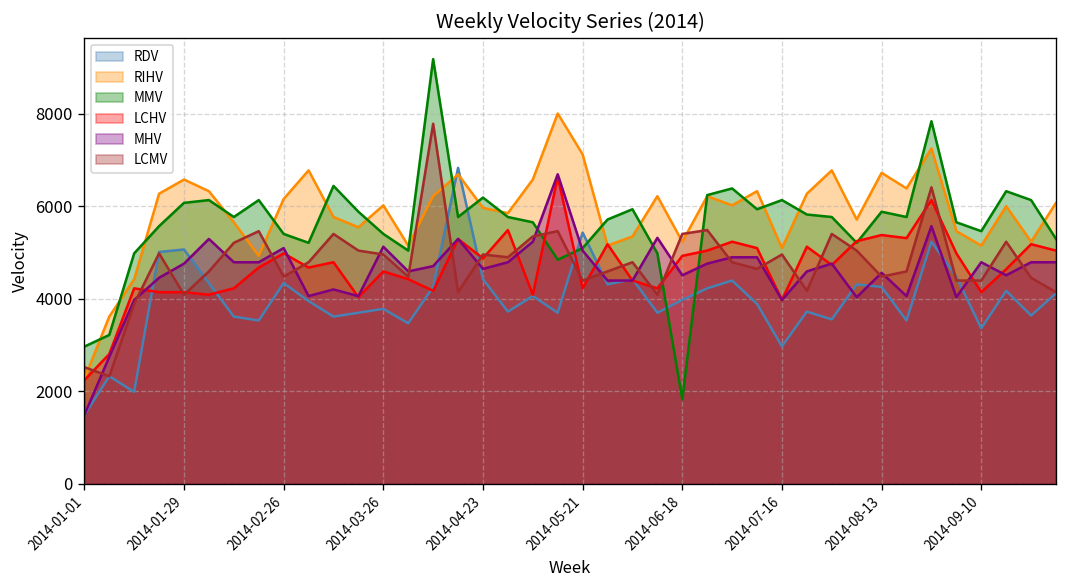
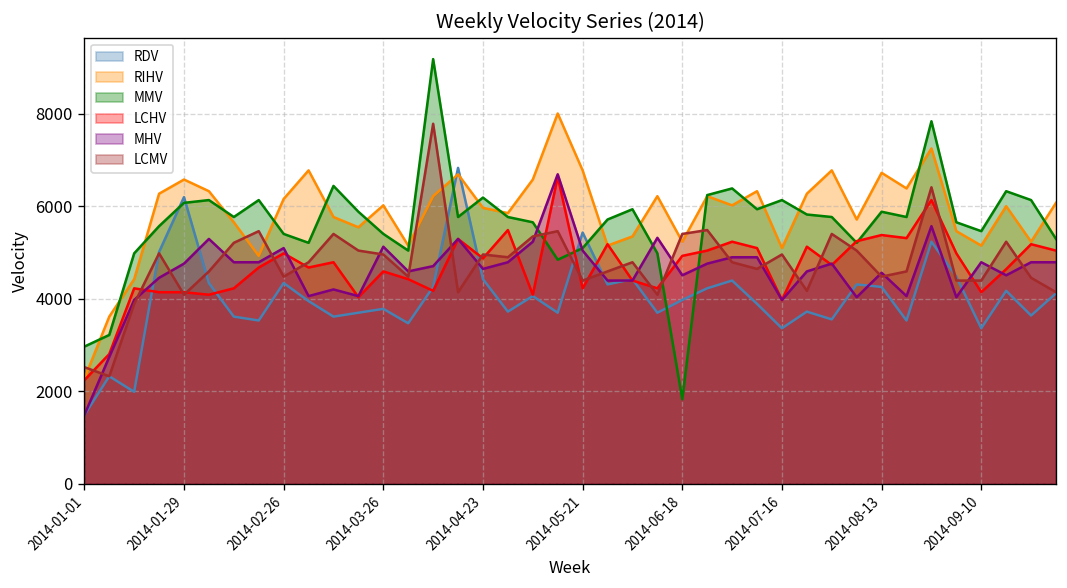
RDV, 2014-01-29: 5100 -> 6200
RIHV, 2014-05-21: 7100 -> 6800
RDV, 2014-07-16: 3000 -> 3400
